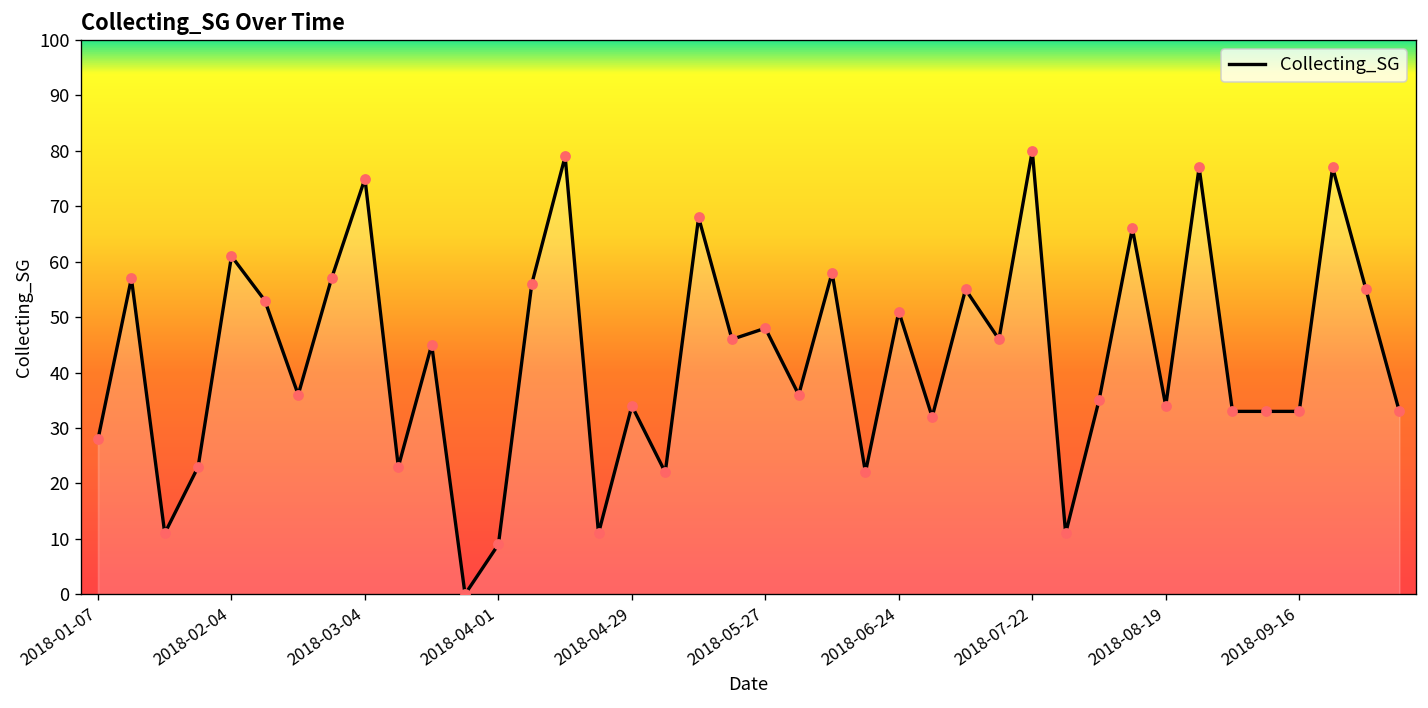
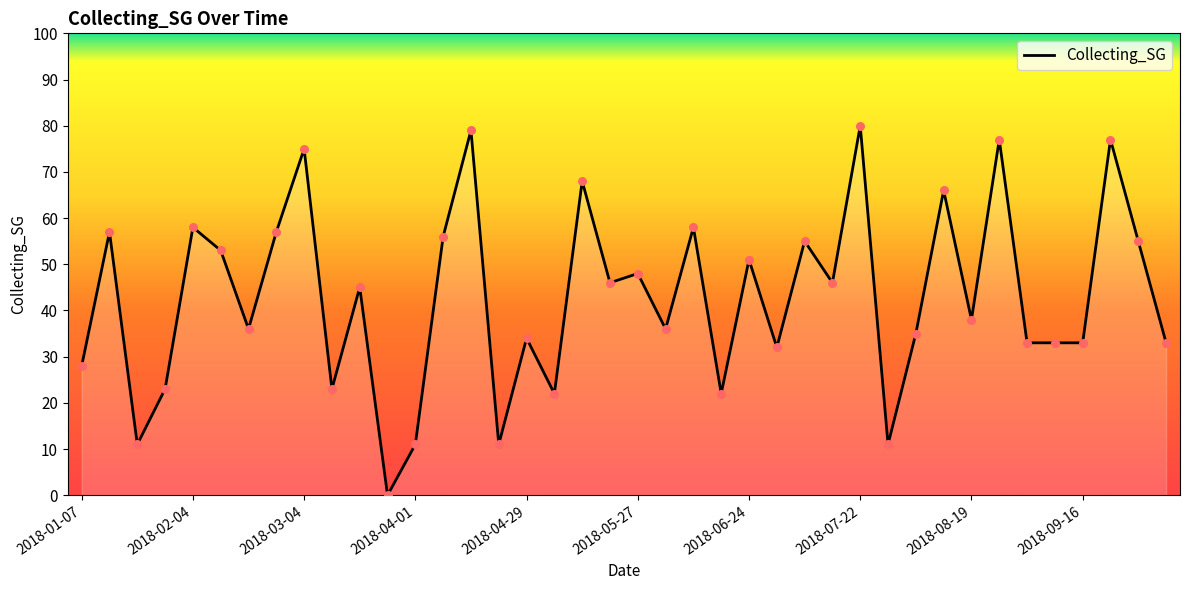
2018-02-04: 61 -> 58
2018-04-01: 9 -> 11
2018-08-19: 34 -> 38
